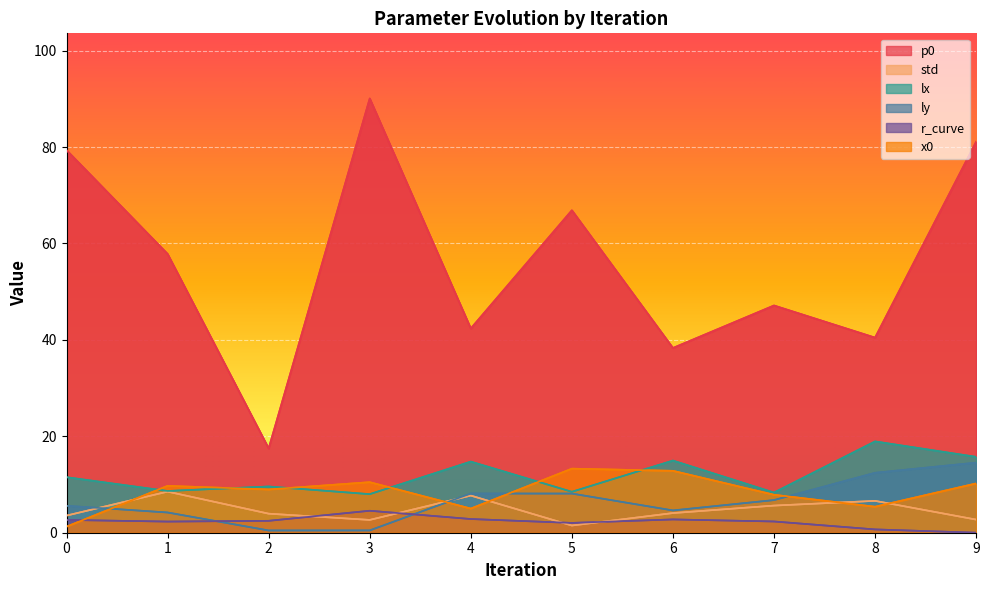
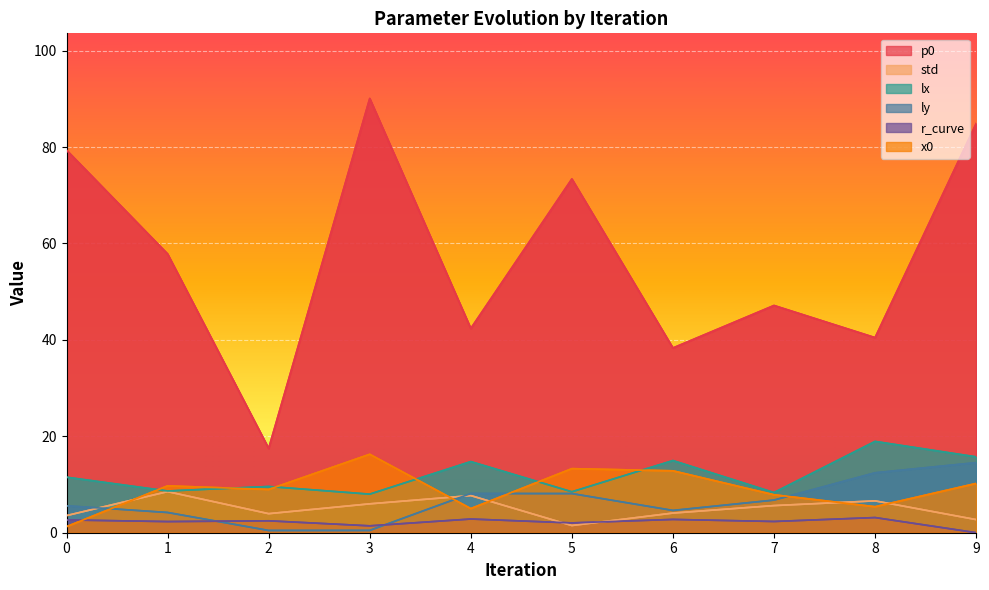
std, 3: 3 -> 6
r_curve, 3: 5 -> 1
x0, 3: 10 -> 16
p0, 5: 67 -> 73
r_curve, 8: 1 -> 3
p0, 9: 81 -> 85
